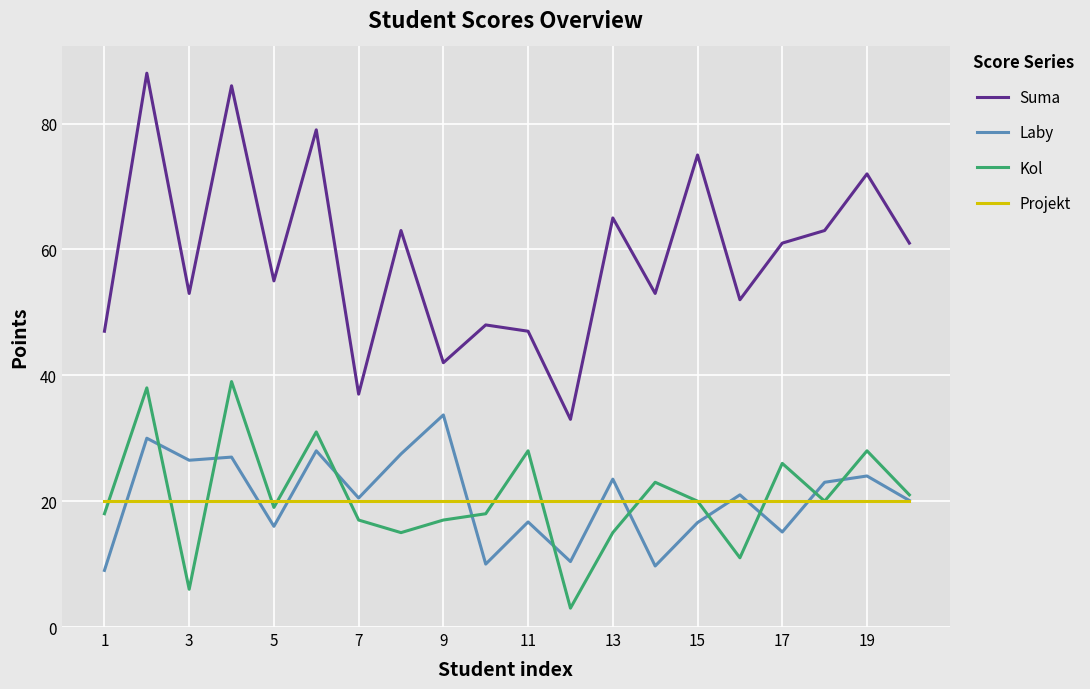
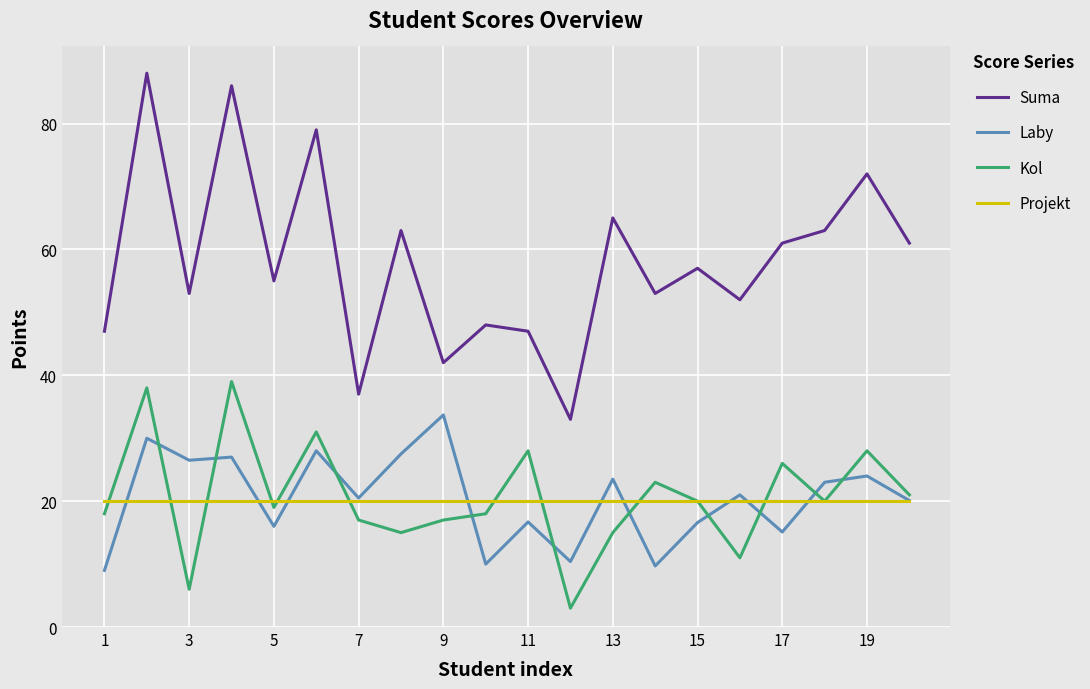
Suma, 15: 75 -> 57
